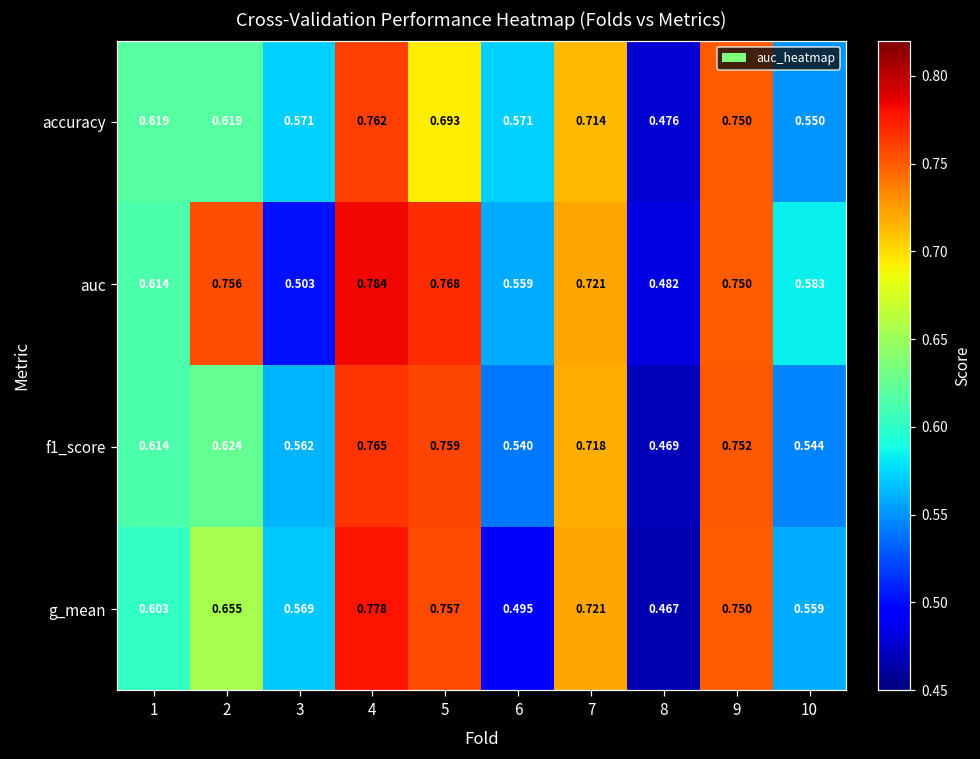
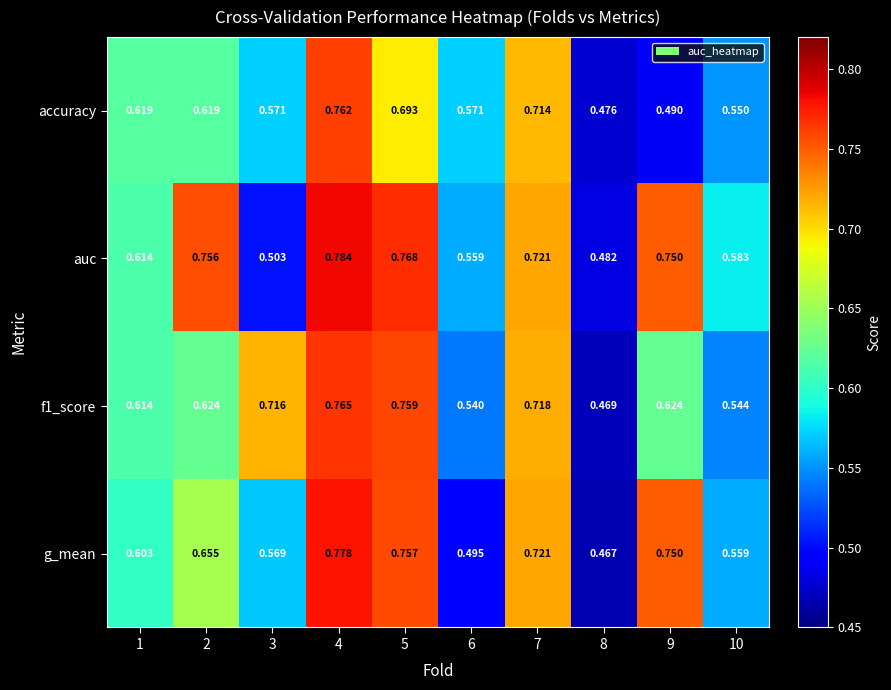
accuracy, 9: 0.750 -> 0.490
f1_score, 3: 0.562 -> 0.716
f1_score, 9: 0.752 -> 0.624
